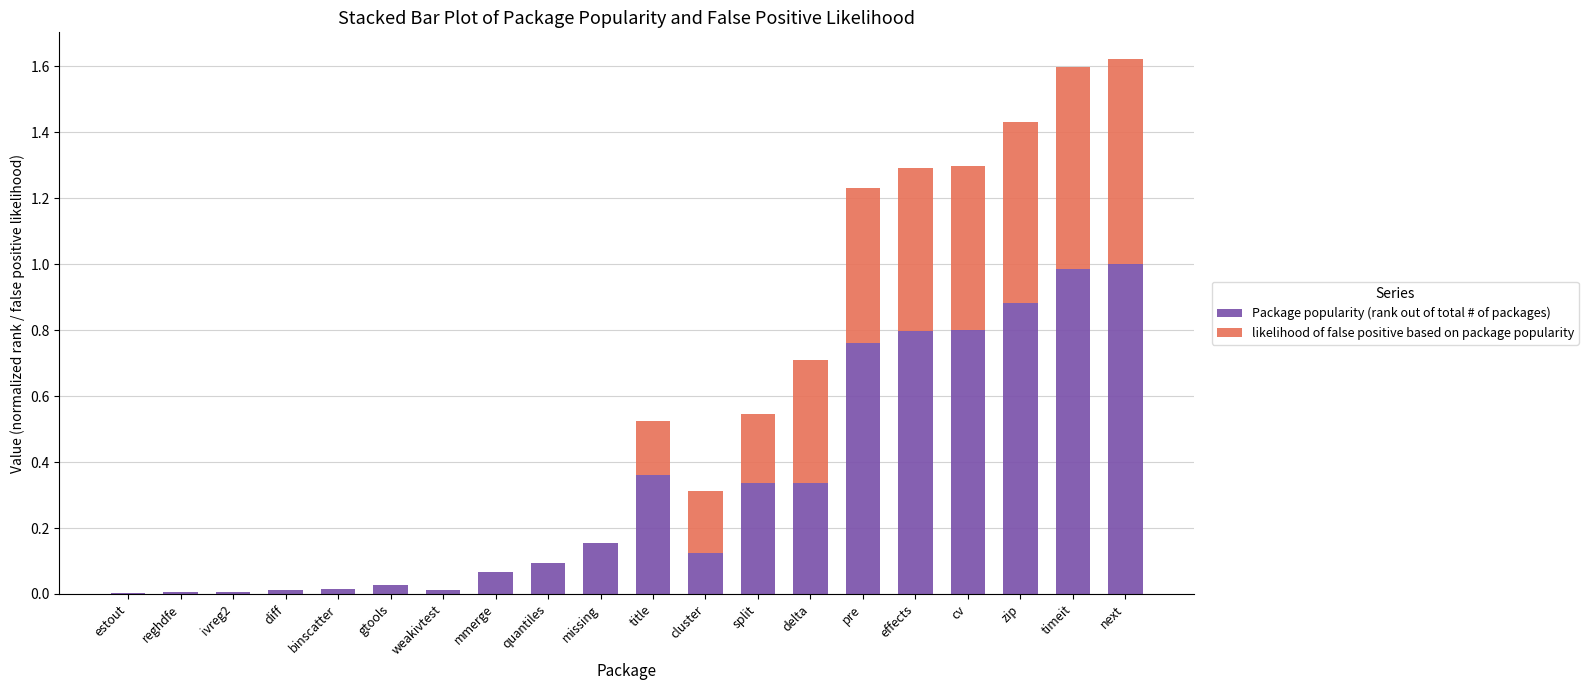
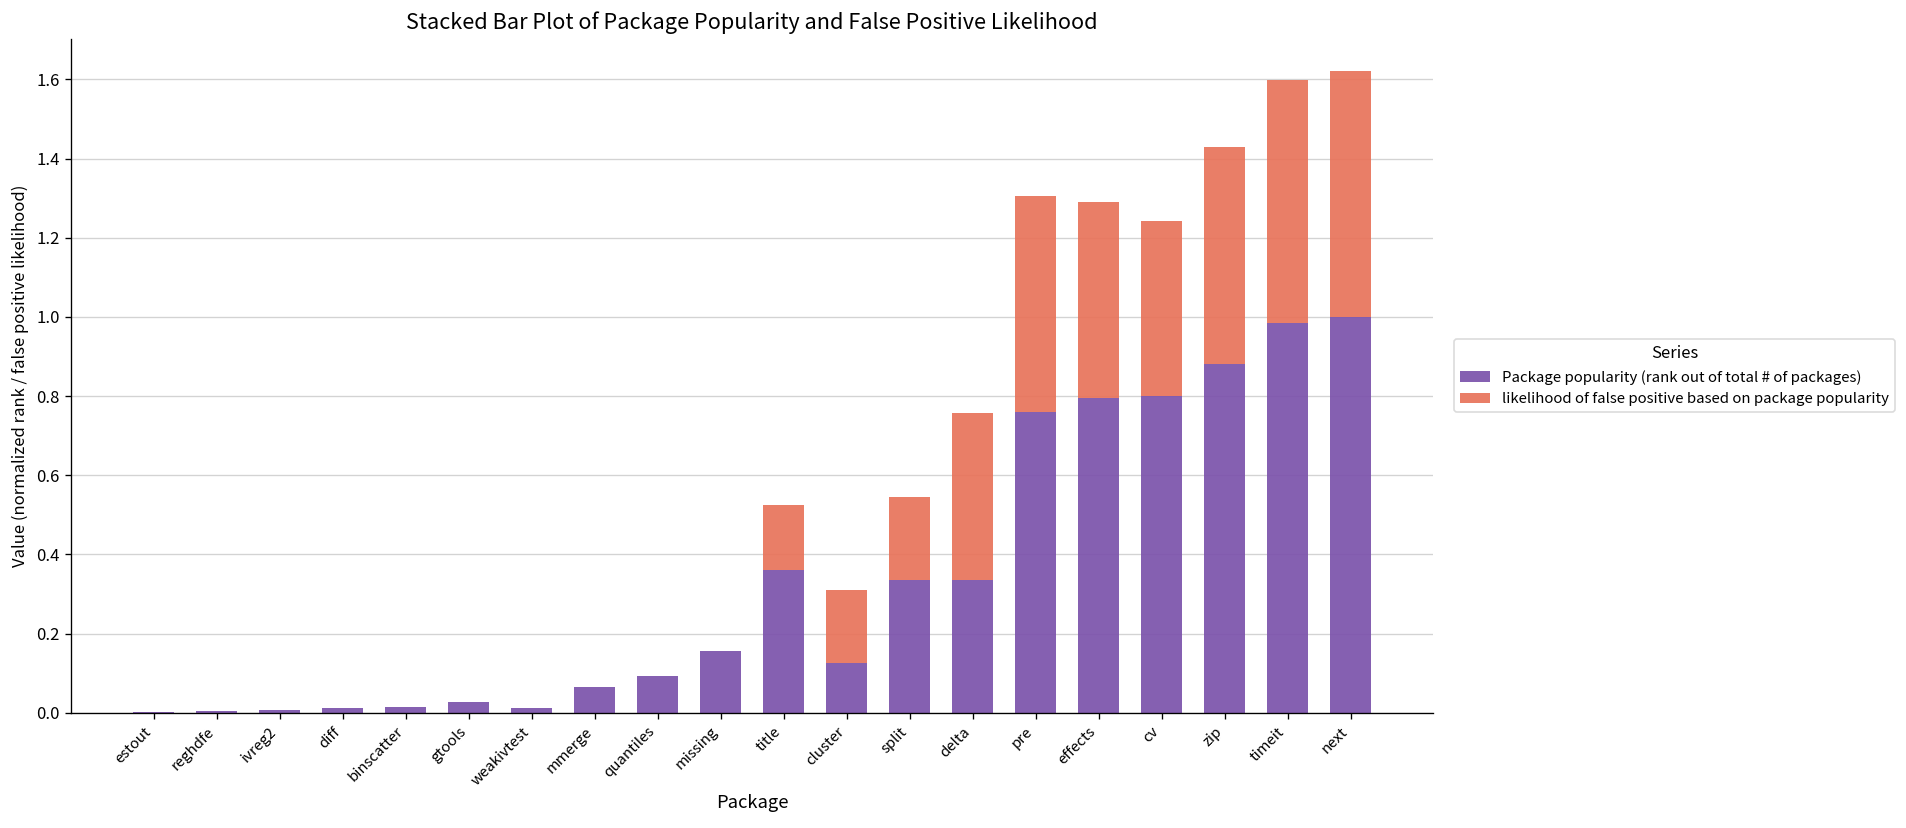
likelihood of false positive based on package popularity, delta: 0.37 -> 0.42
likelihood of false positive based on package popularity, pre: 0.47 -> 0.55
likelihood of false positive based on package popularity, cv: 0.50 -> 0.44
